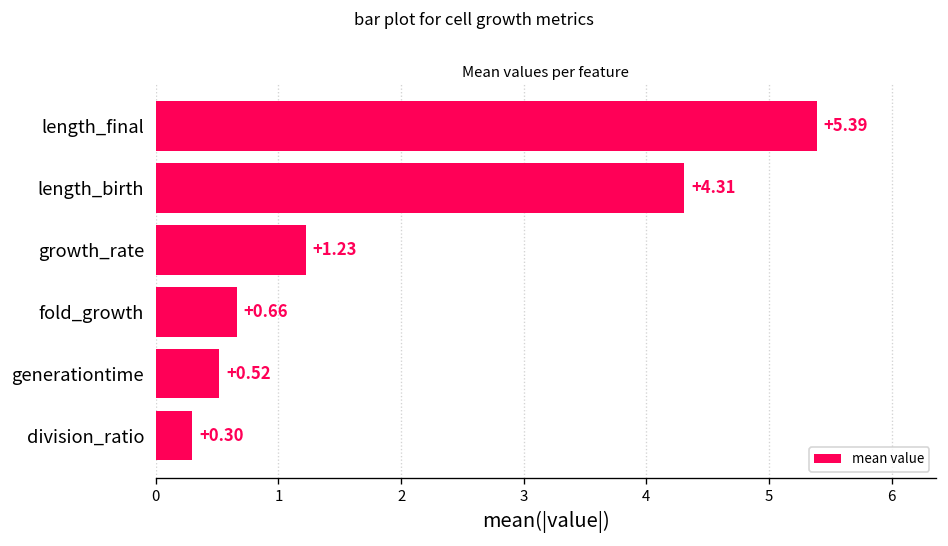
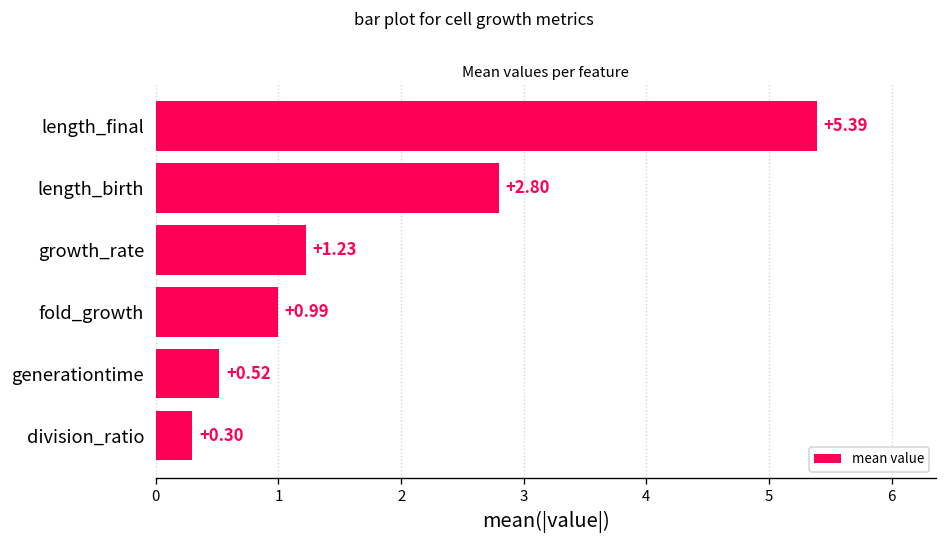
length_birth: +4.31 -> +2.80
fold_growth: +0.66 -> +0.99
